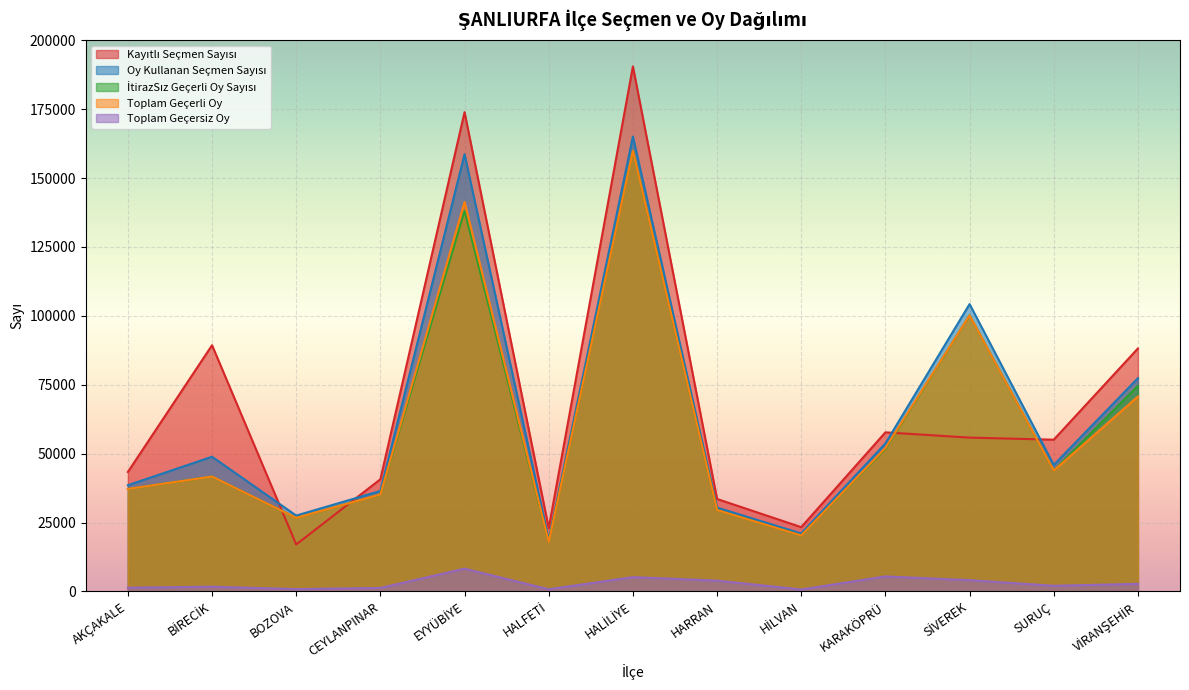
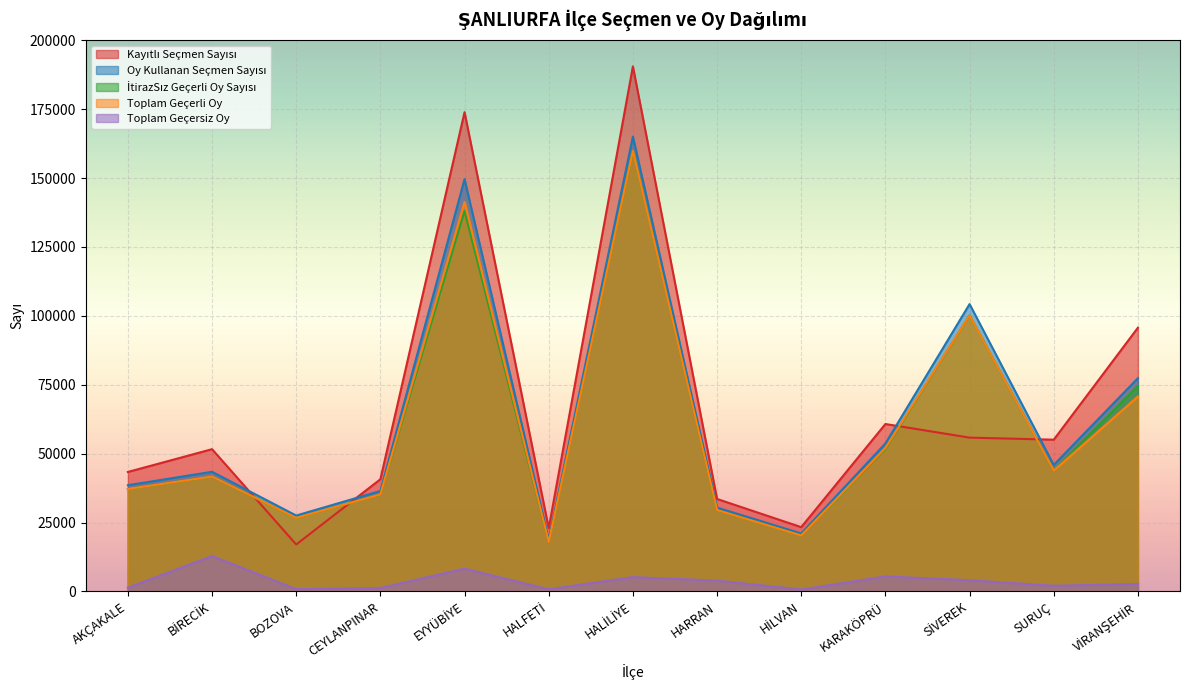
Kayıtlı Seçmen Sayısı, BİRECİK: 89000 -> 52000
Oy Kullanan Seçmen Sayısı, BİRECİK: 49000 -> 43000
Toplam Geçersiz Oy, BİRECİK: 2000 -> 13000
Oy Kullanan Seçmen Sayısı, EYYÜBİYE: 159000 -> 150000
Kayıtlı Seçmen Sayısı, KARAKÖPRÜ: 58000 -> 61000
Kayıtlı Seçmen Sayısı, VİRANŞEHİR: 88000 -> 96000
